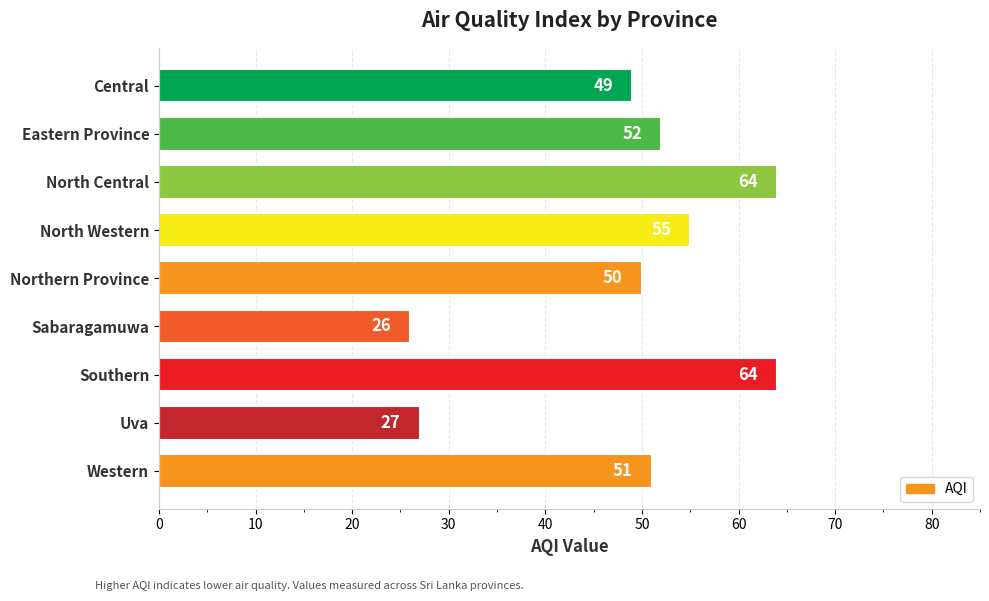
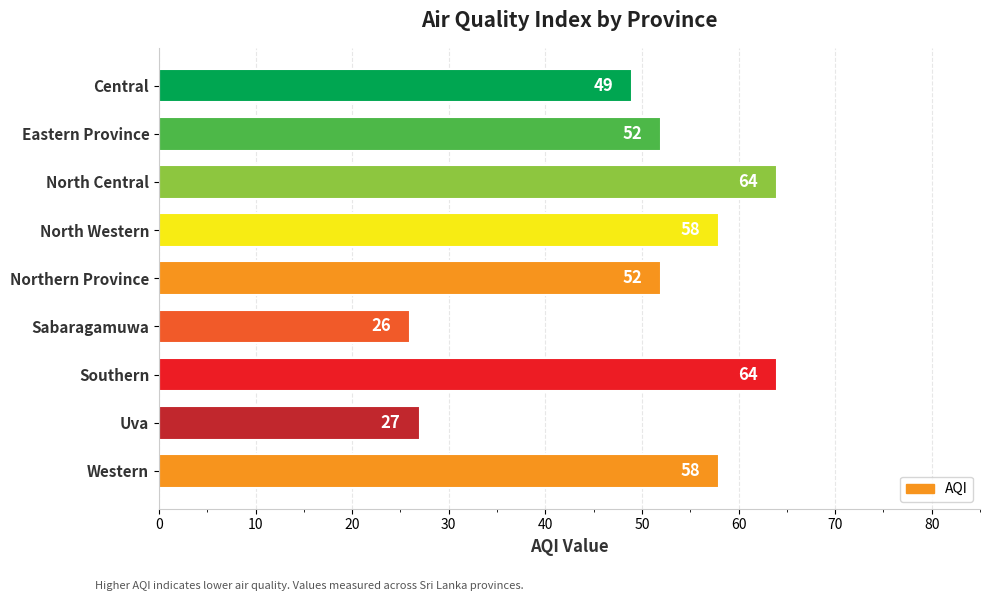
North Western: 55 -> 58
Northern Province: 50 -> 52
Western: 51 -> 58
